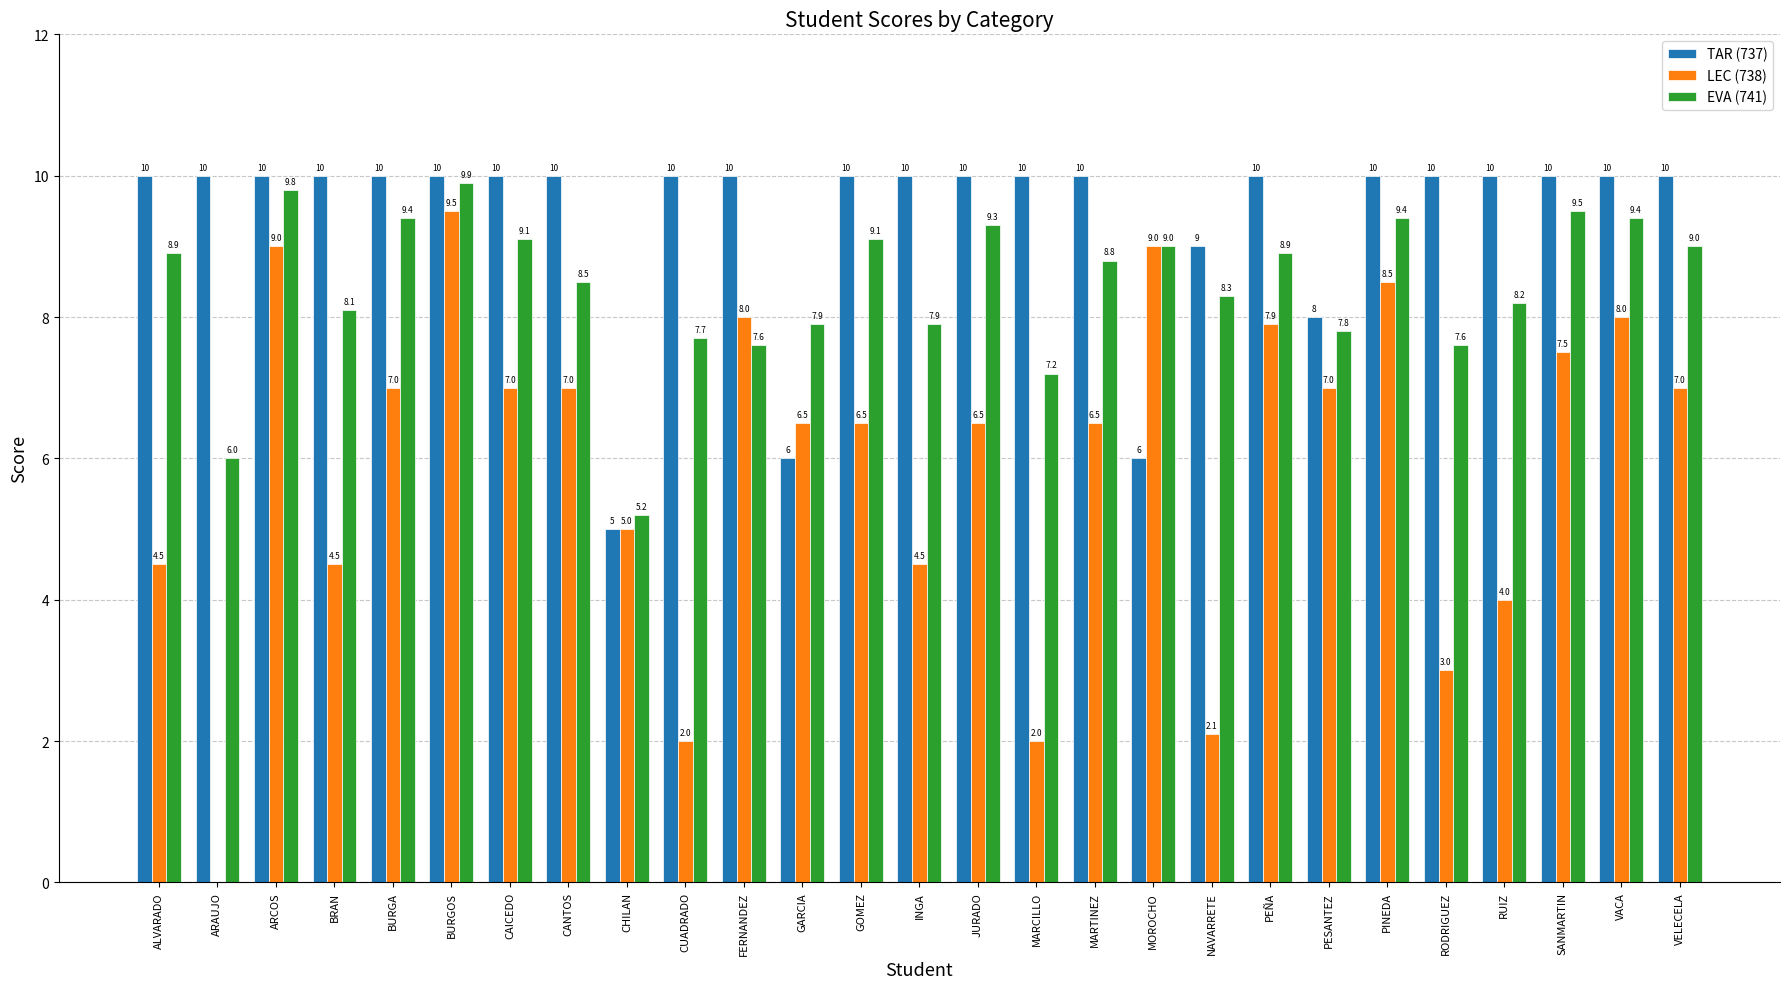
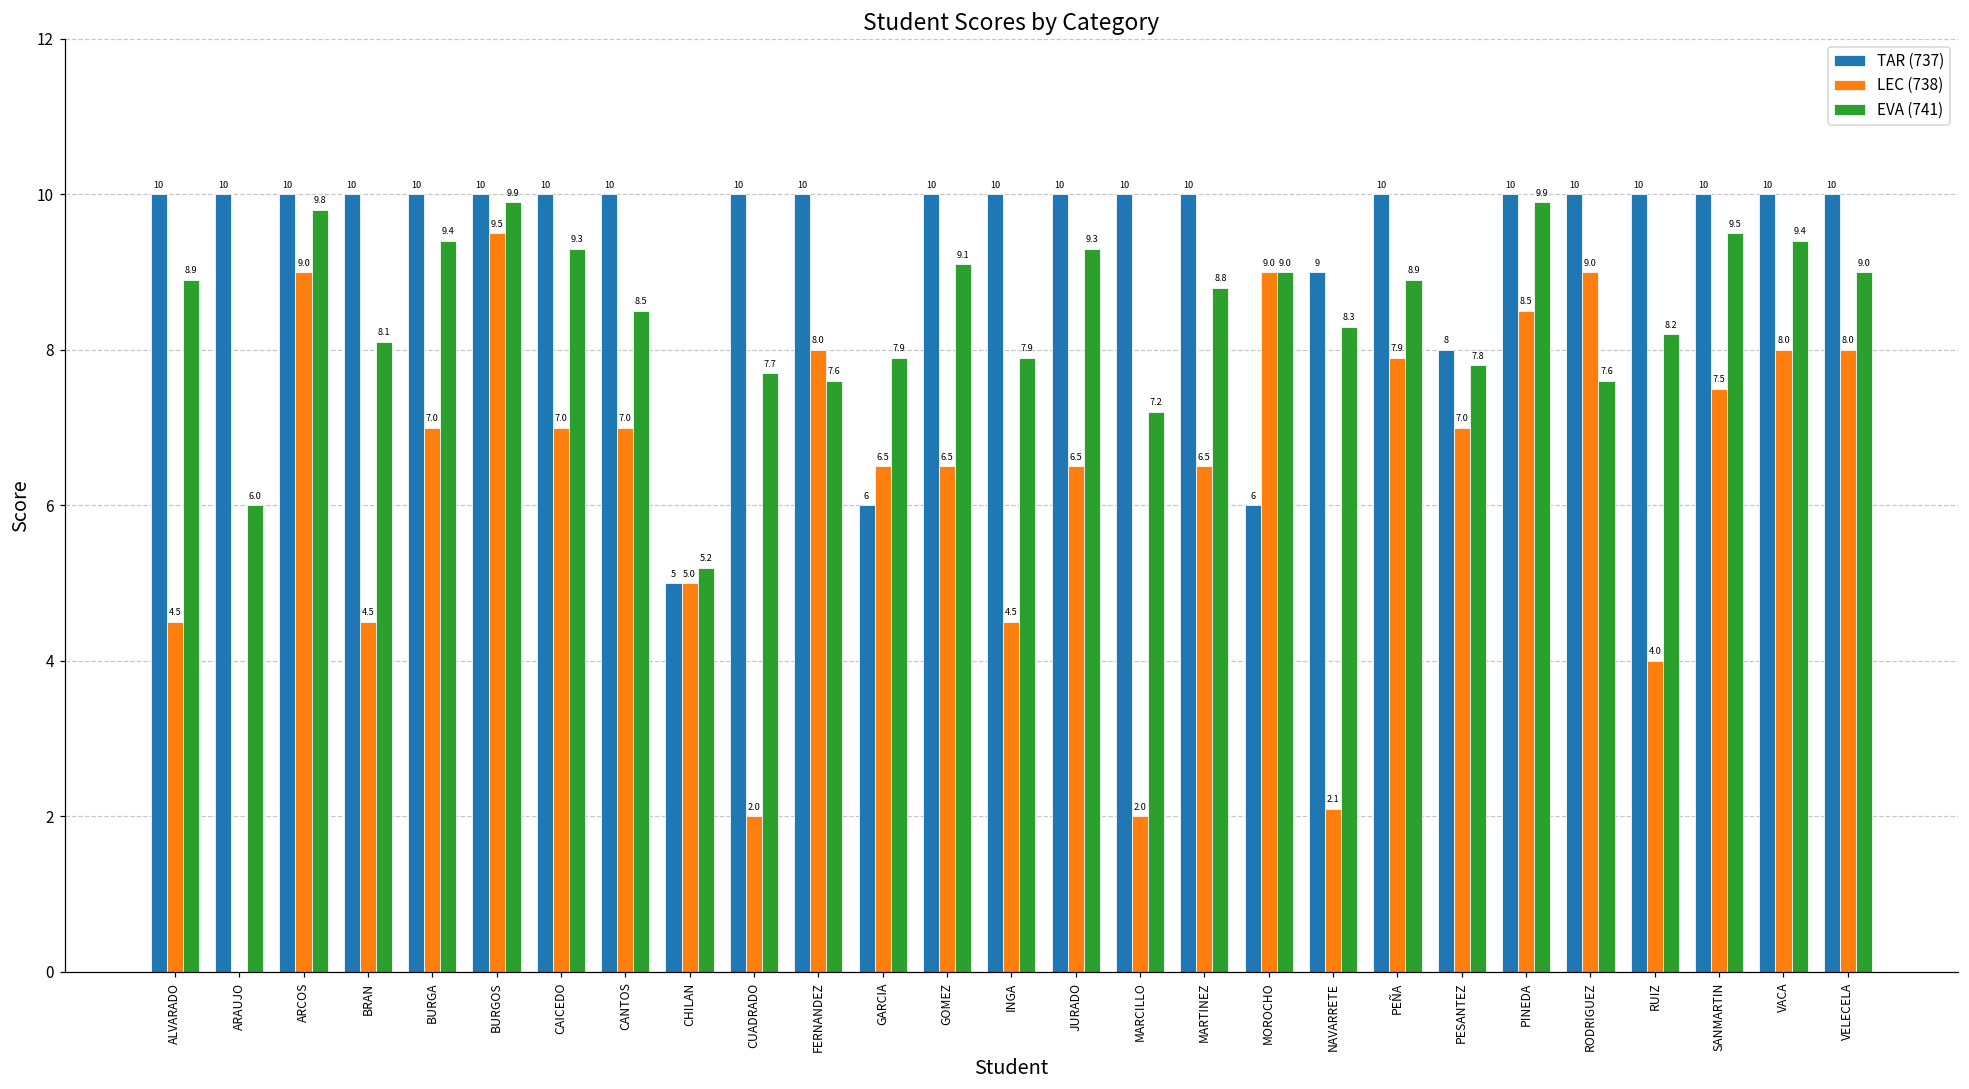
EVA (741), CAICEDO: 9.1 -> 9.3
EVA (741), PINEDA: 9.4 -> 9.9
LEC (738), RODRIGUEZ: 3.0 -> 9.0
LEC (738), VELECELA: 7.0 -> 8.0
